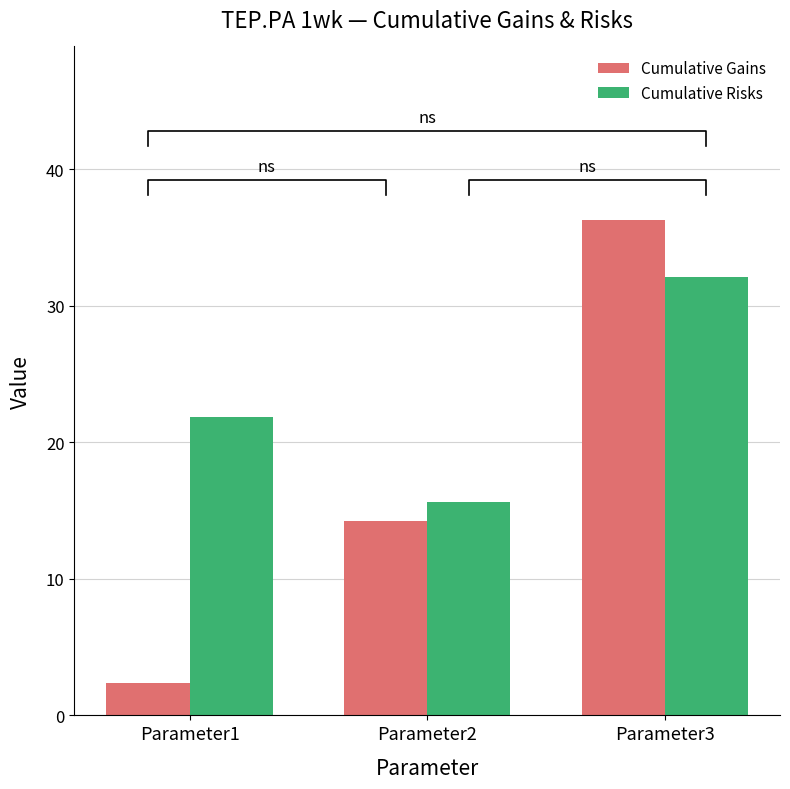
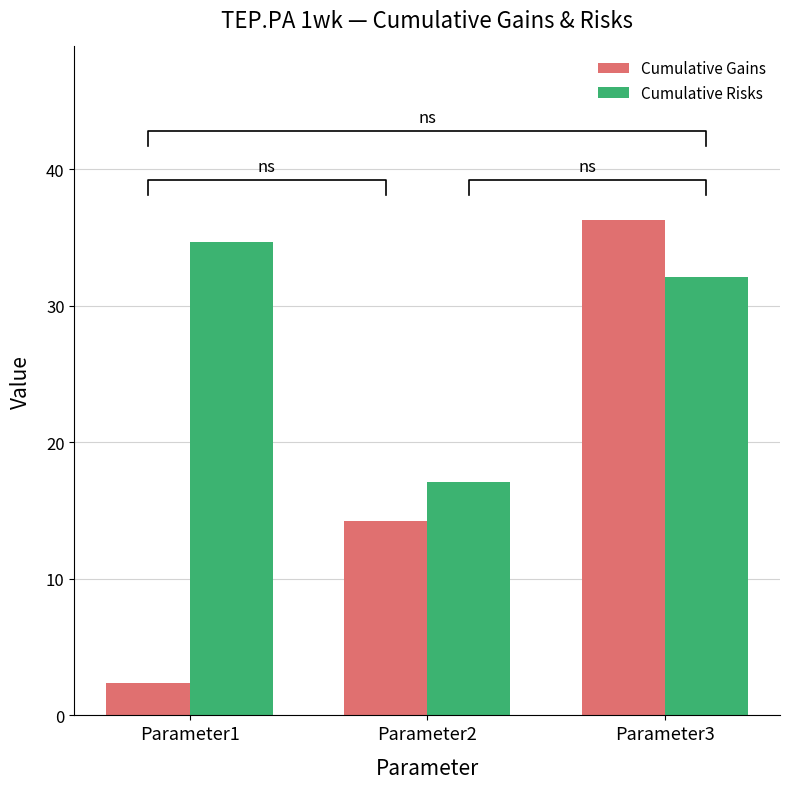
Cumulative Risks, Parameter1: 21.9 -> 34.7
Cumulative Risks, Parameter2: 15.6 -> 17.1
